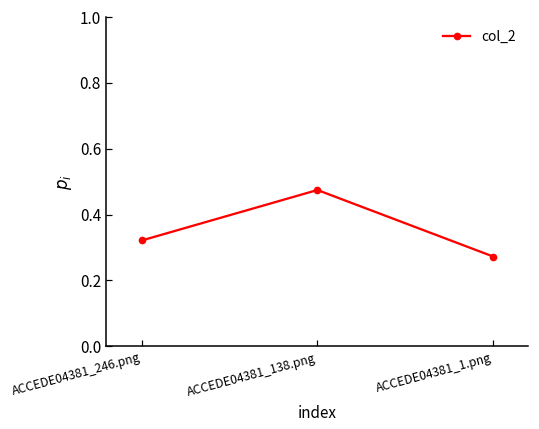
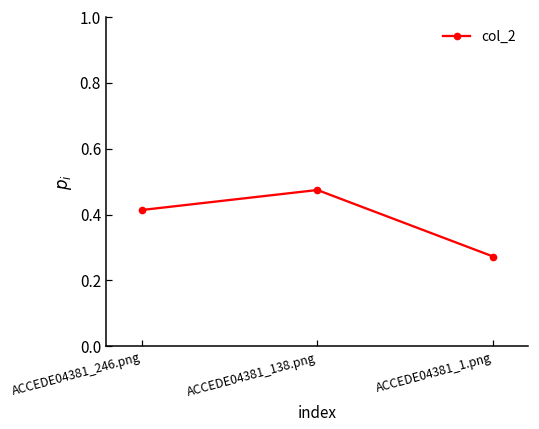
ACCEDE04381_246.png: 0.32 -> 0.41
